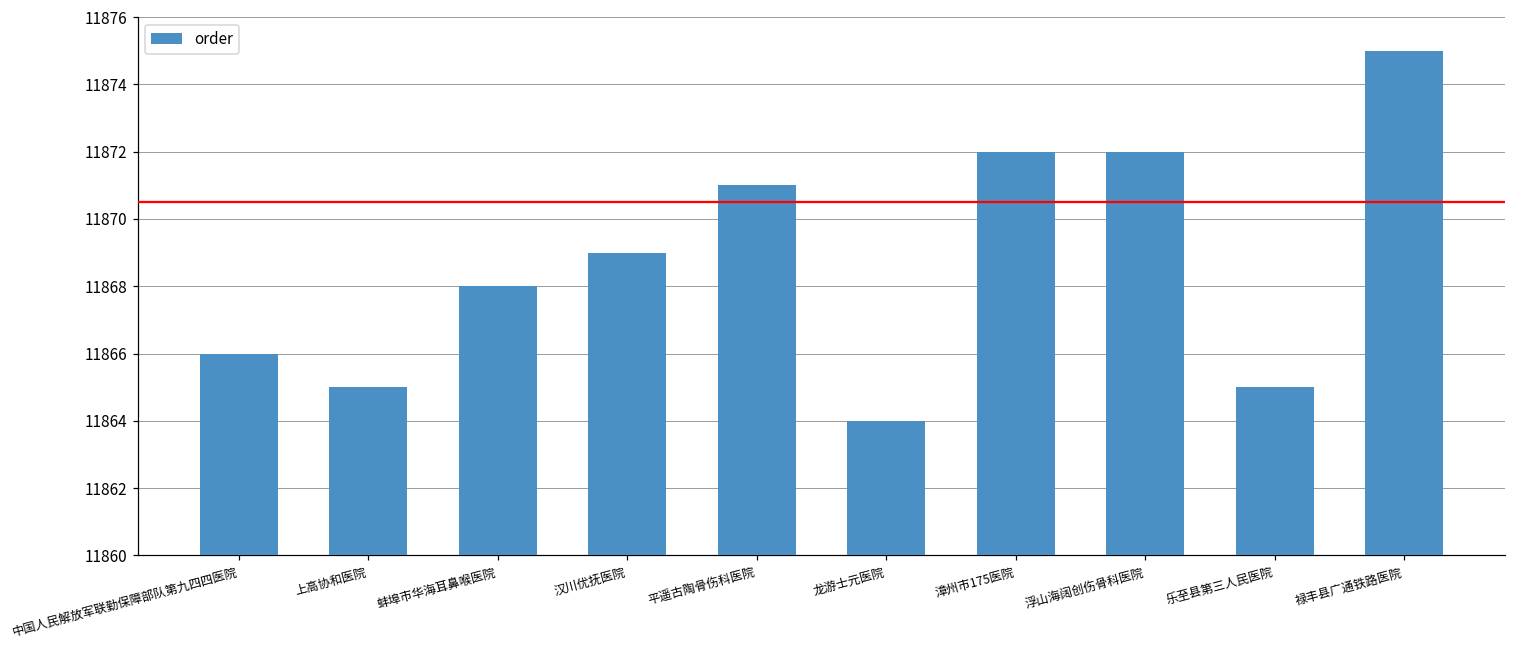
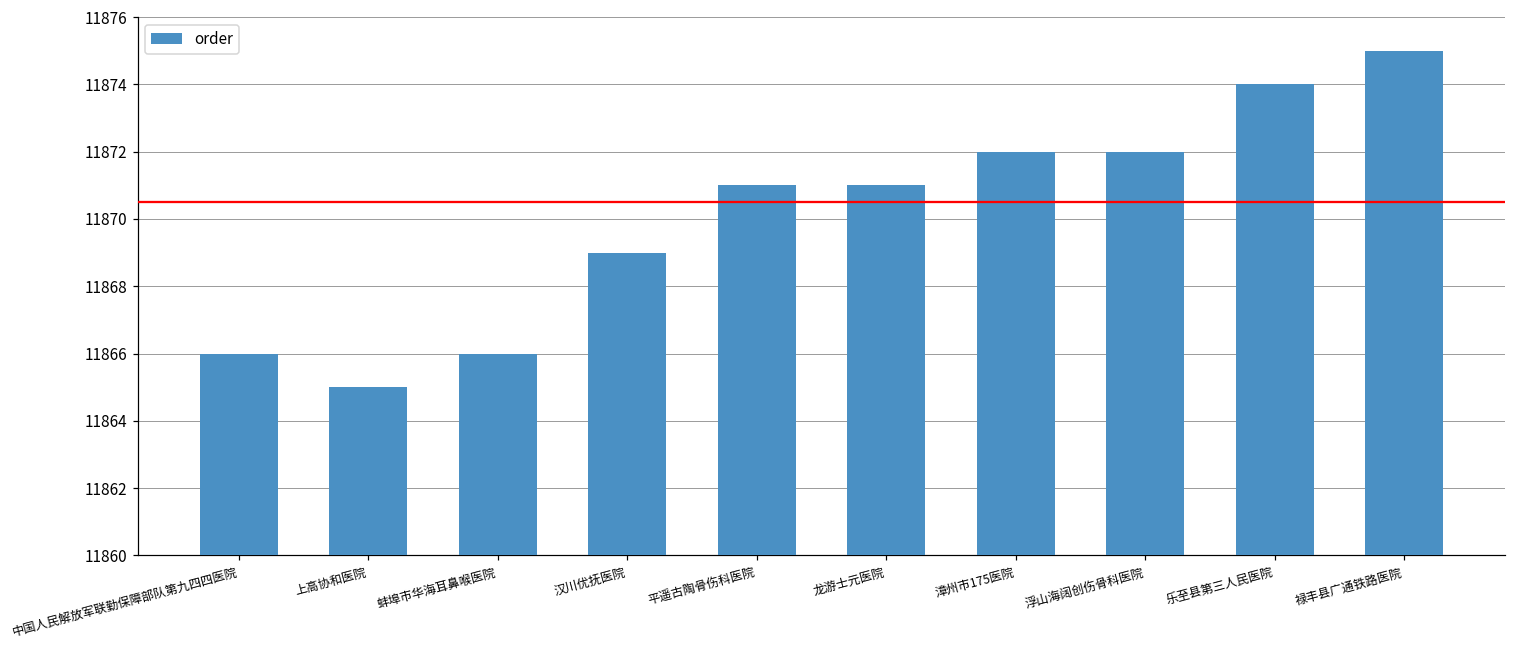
蚌埠市华海耳鼻喉医院: 11868 -> 11866
龙游士元医院: 11864 -> 11871
乐至县第三人民医院: 11865 -> 11874
